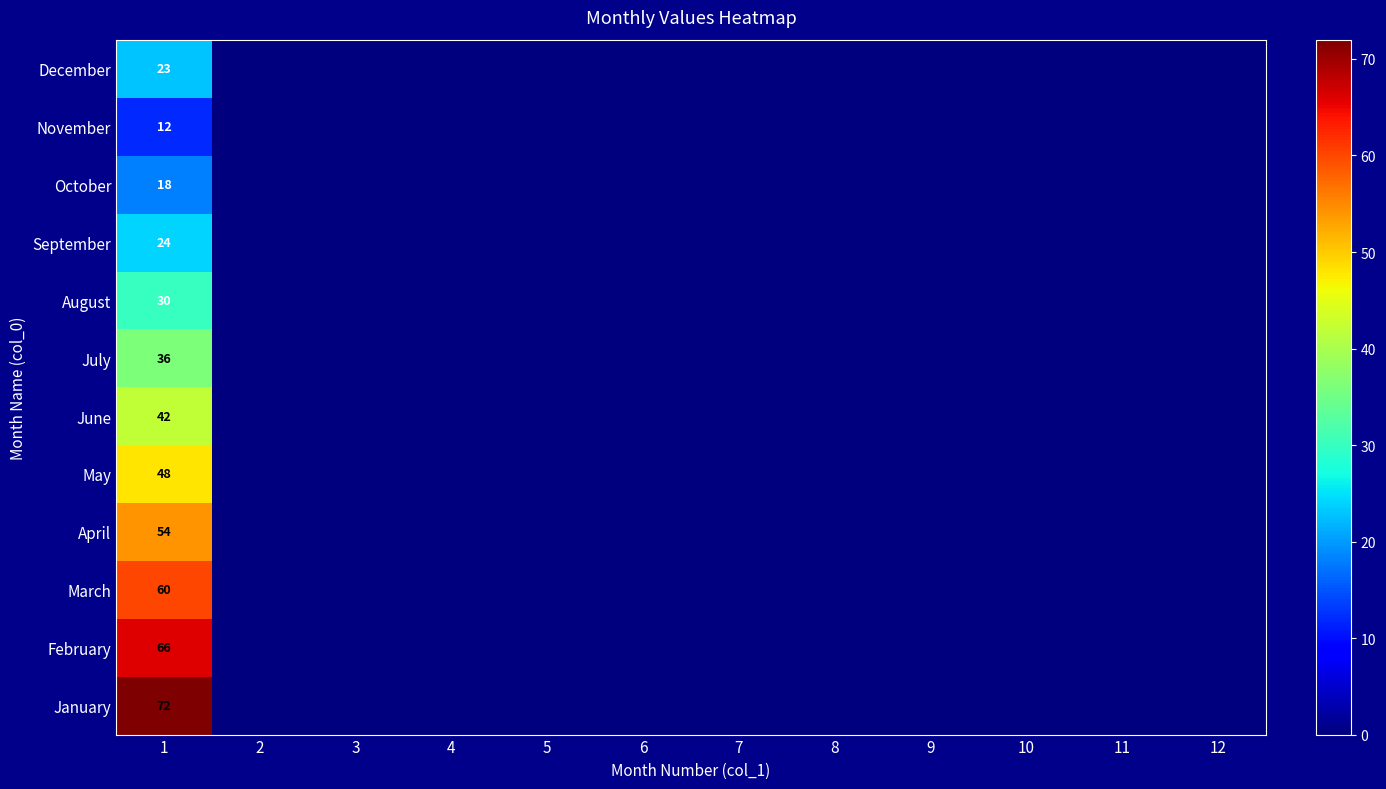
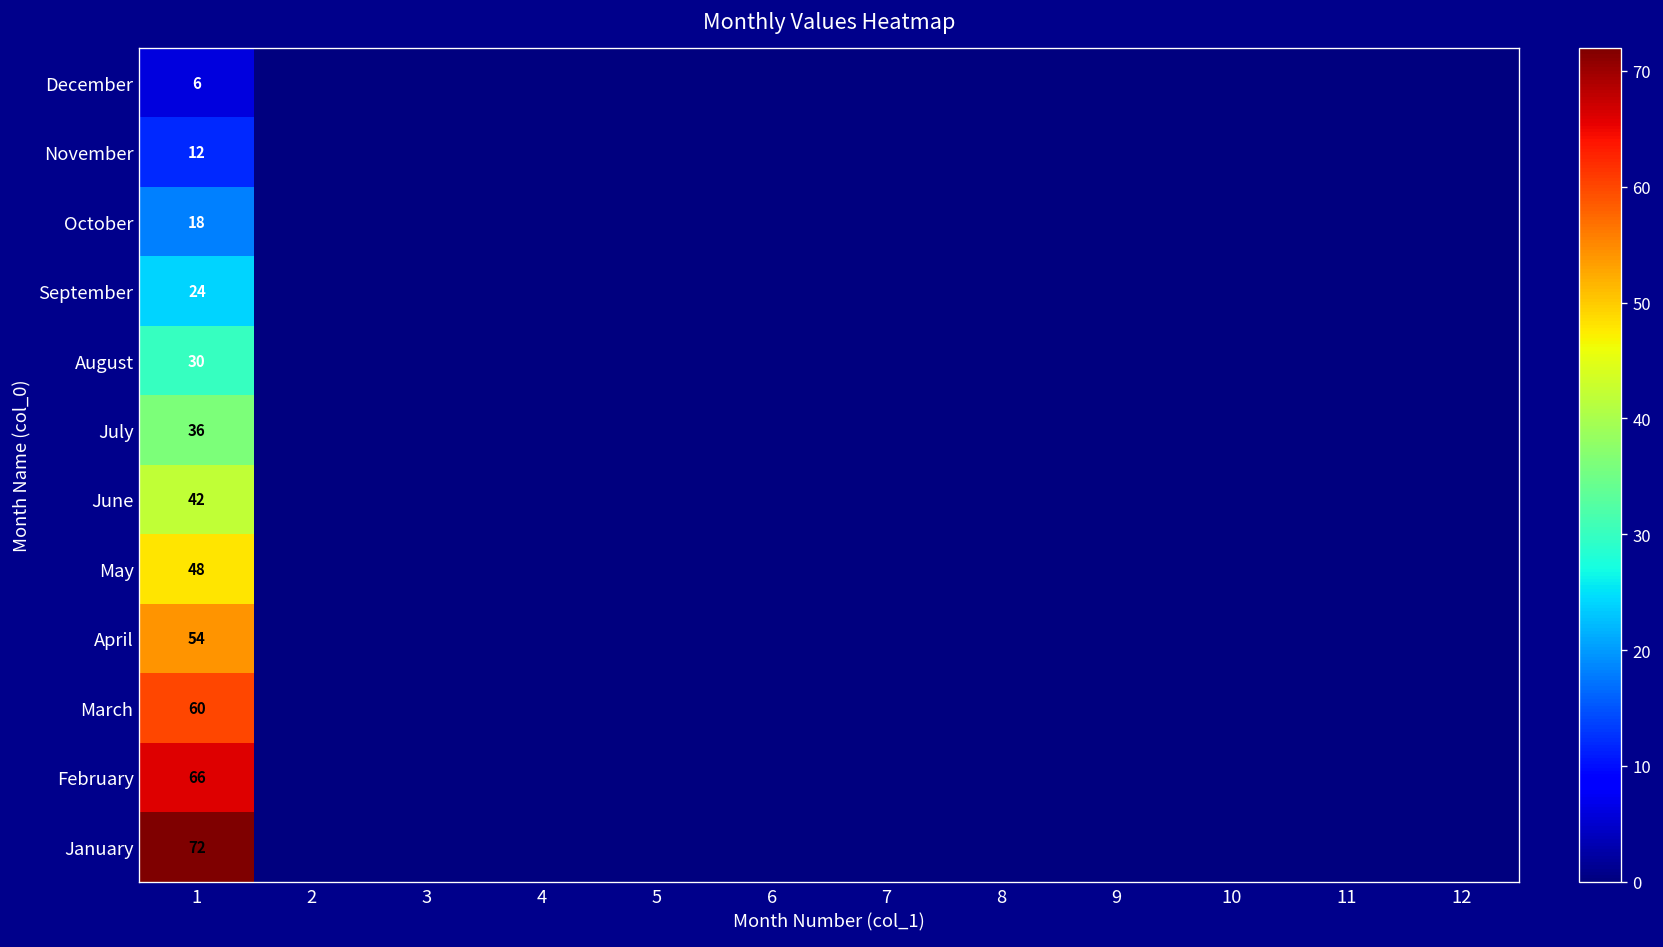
December, 1: 23 -> 6
